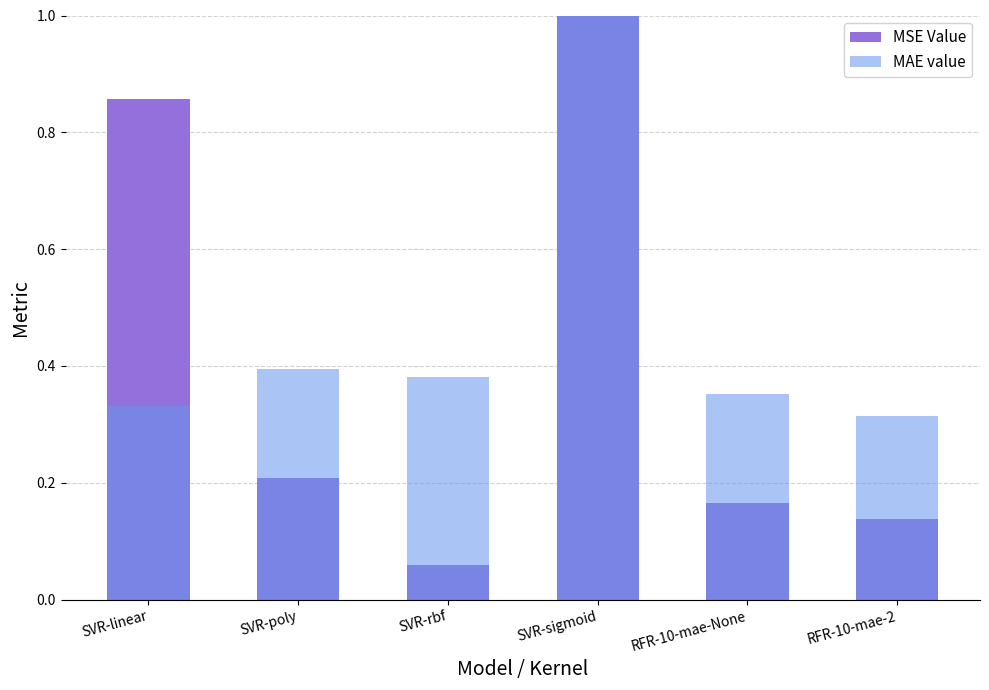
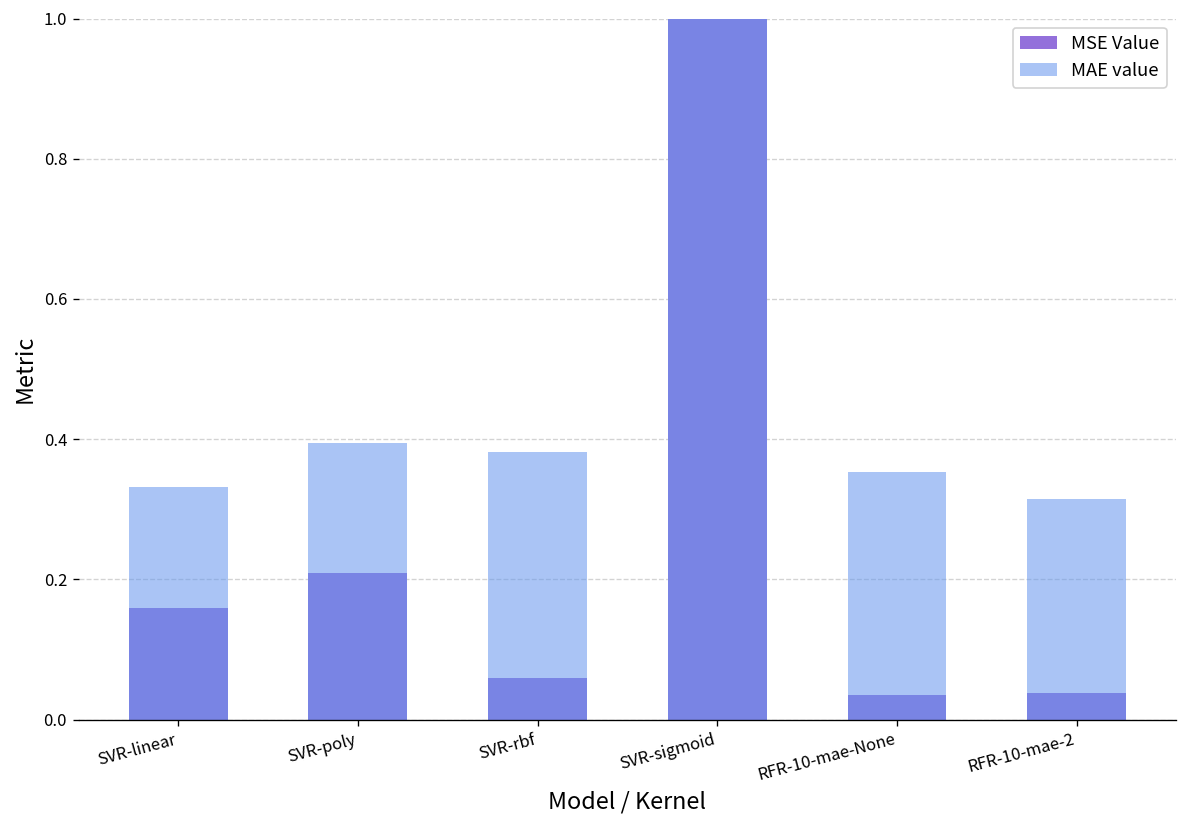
MSE Value, SVR-linear: 0.86 -> 0.16
MSE Value, RFR-10-mae-None: 0.17 -> 0.04
MSE Value, RFR-10-mae-2: 0.14 -> 0.04
